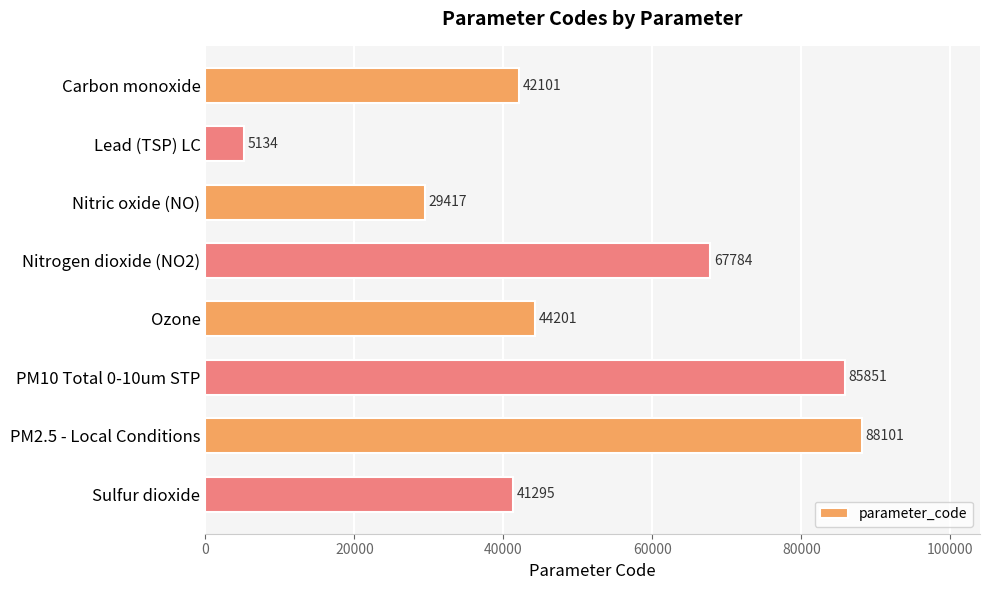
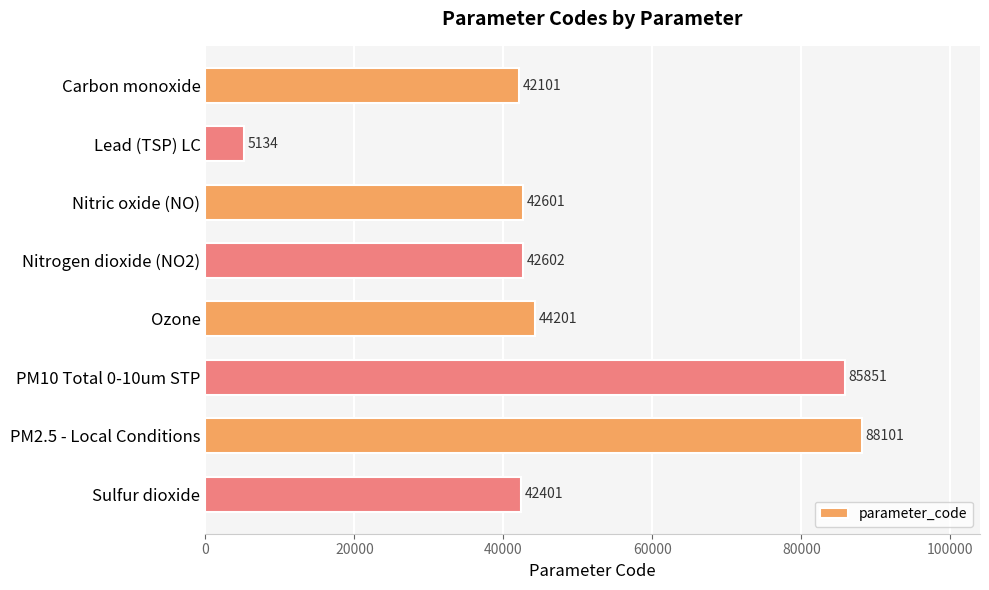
Nitric oxide (NO): 29417 -> 42601
Nitrogen dioxide (NO2): 67784 -> 42602
Sulfur dioxide: 41295 -> 42401
